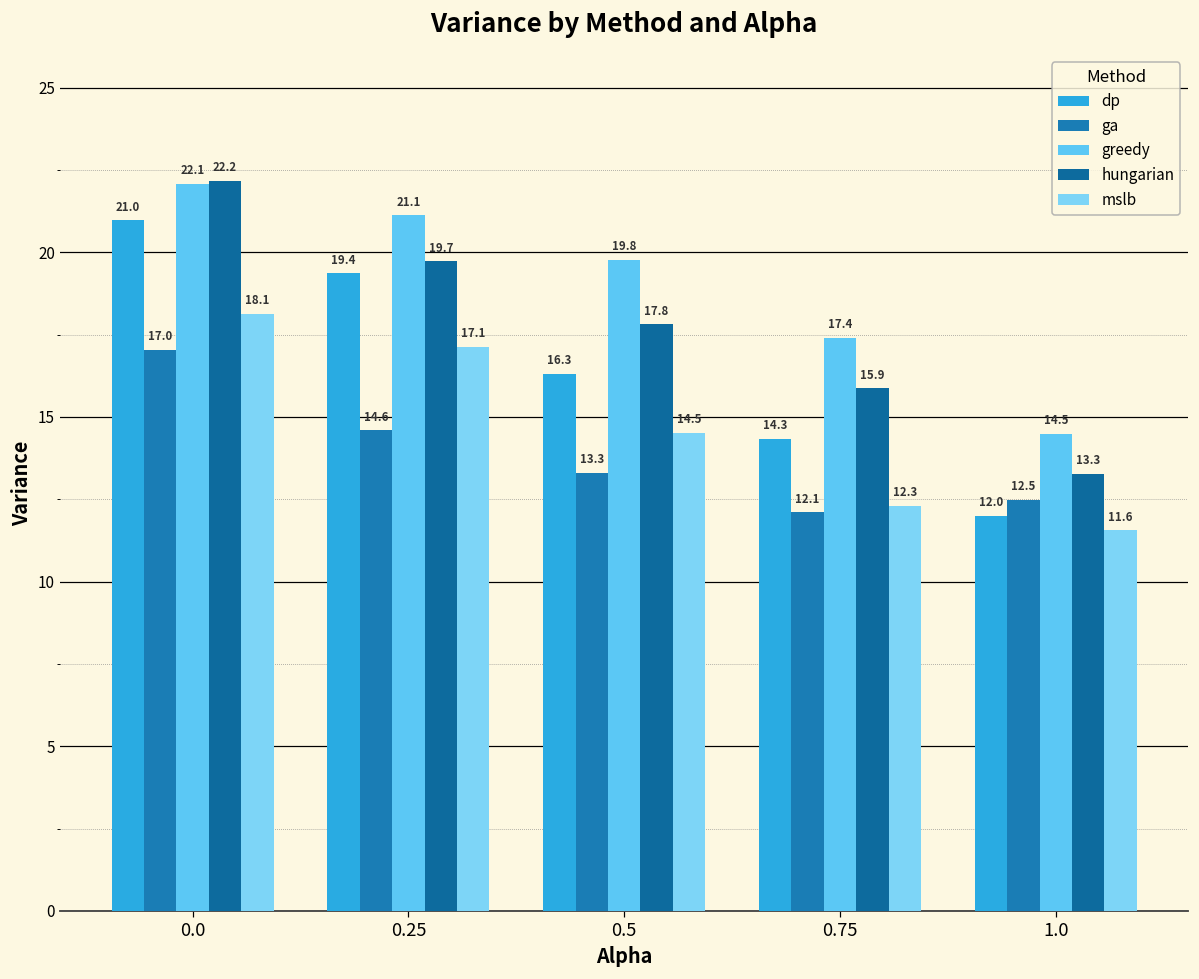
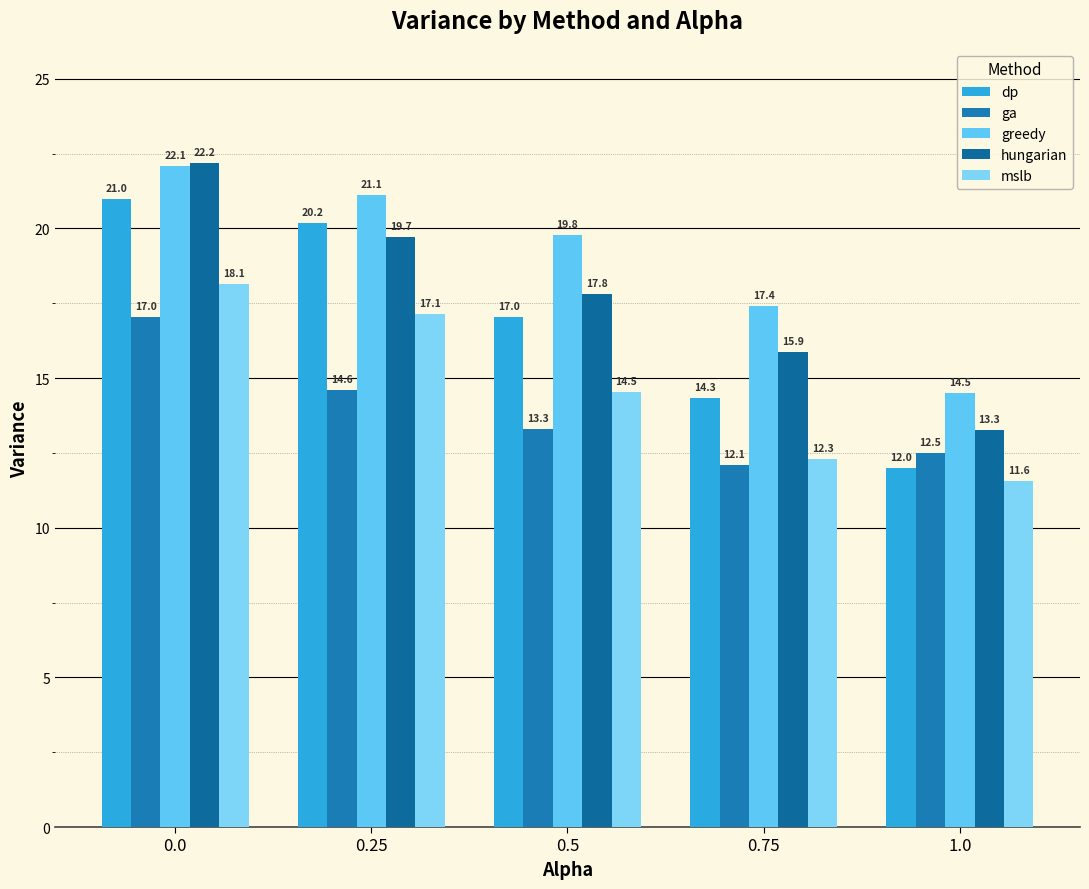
dp, 0.25: 19.4 -> 20.2
dp, 0.5: 16.3 -> 17.0
